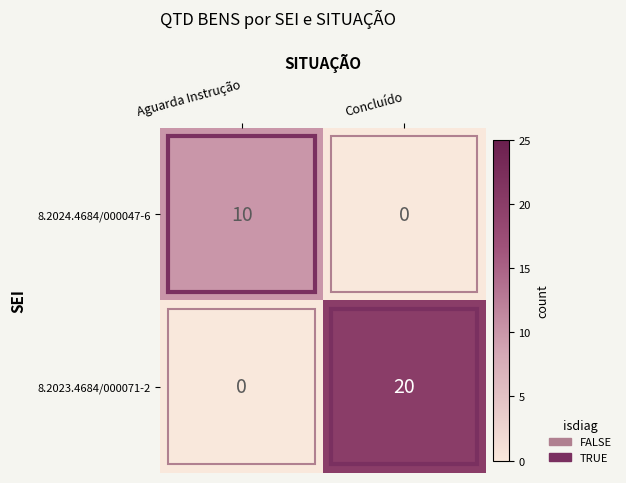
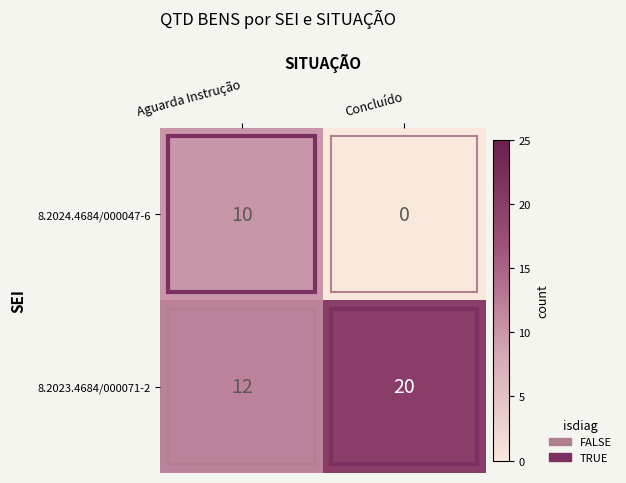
8.2023.4684/000071-2, Aguarda Instrução: 0 -> 12
